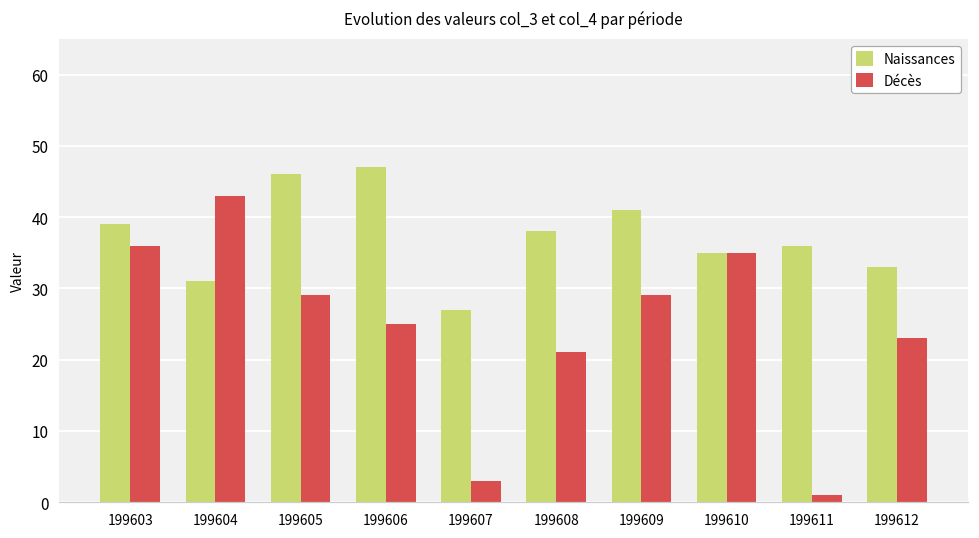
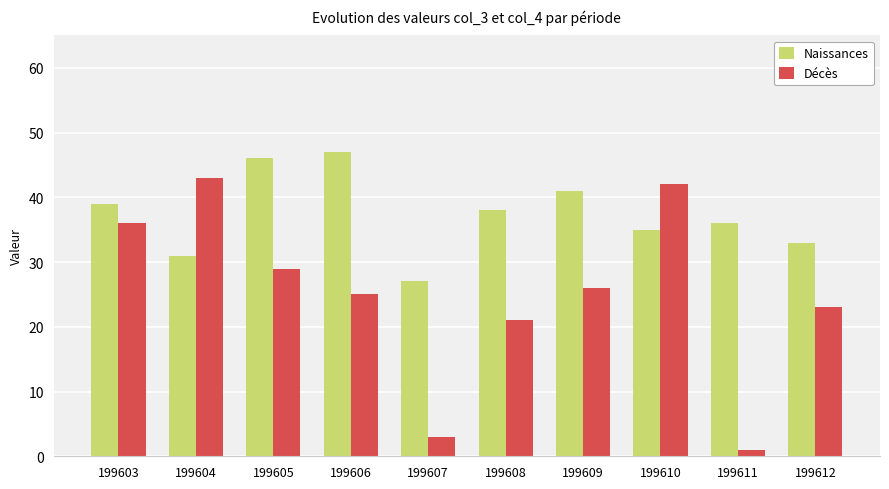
Décès, 199609: 29 -> 26
Décès, 199610: 35 -> 42
